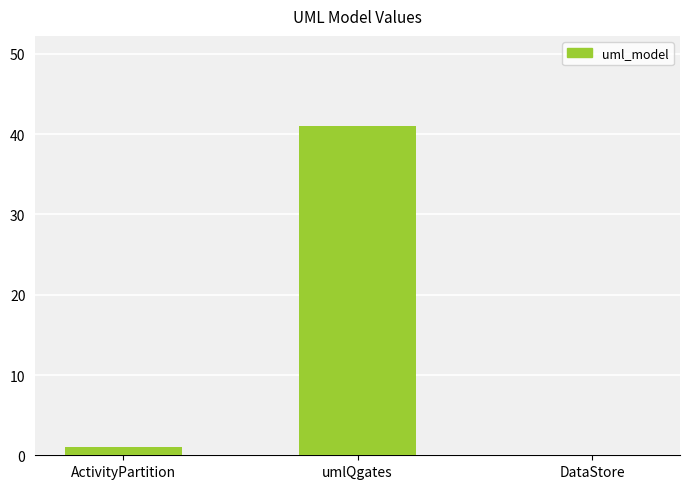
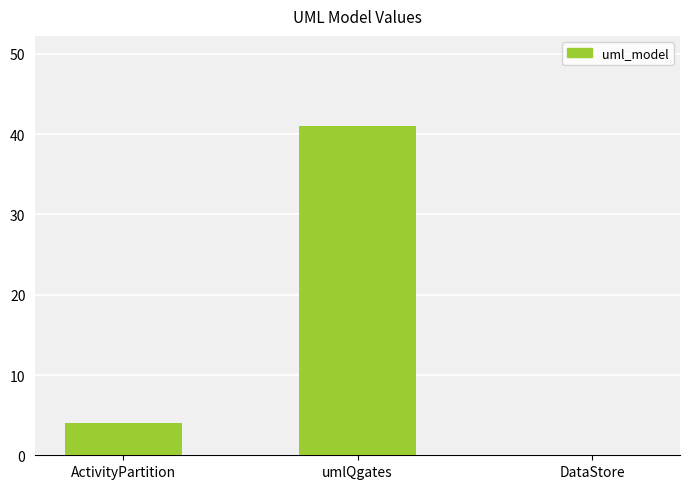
ActivityPartition: 1 -> 4
